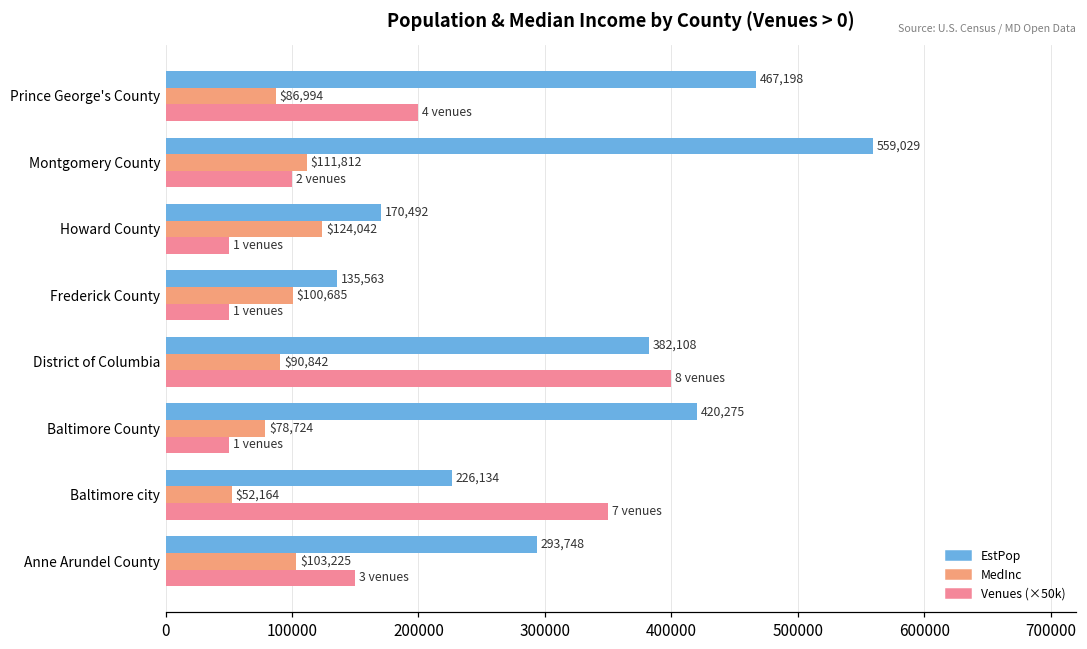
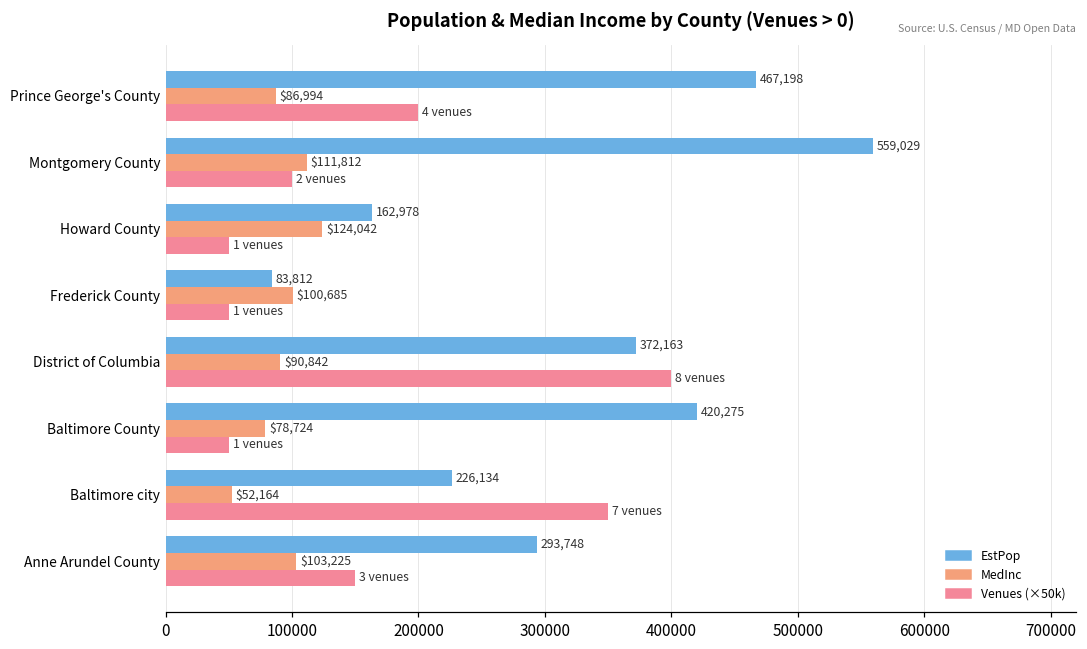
EstPop, Howard County: 170,492 -> 162,978
EstPop, Frederick County: 135,563 -> 83,812
EstPop, District of Columbia: 382,108 -> 372,163
